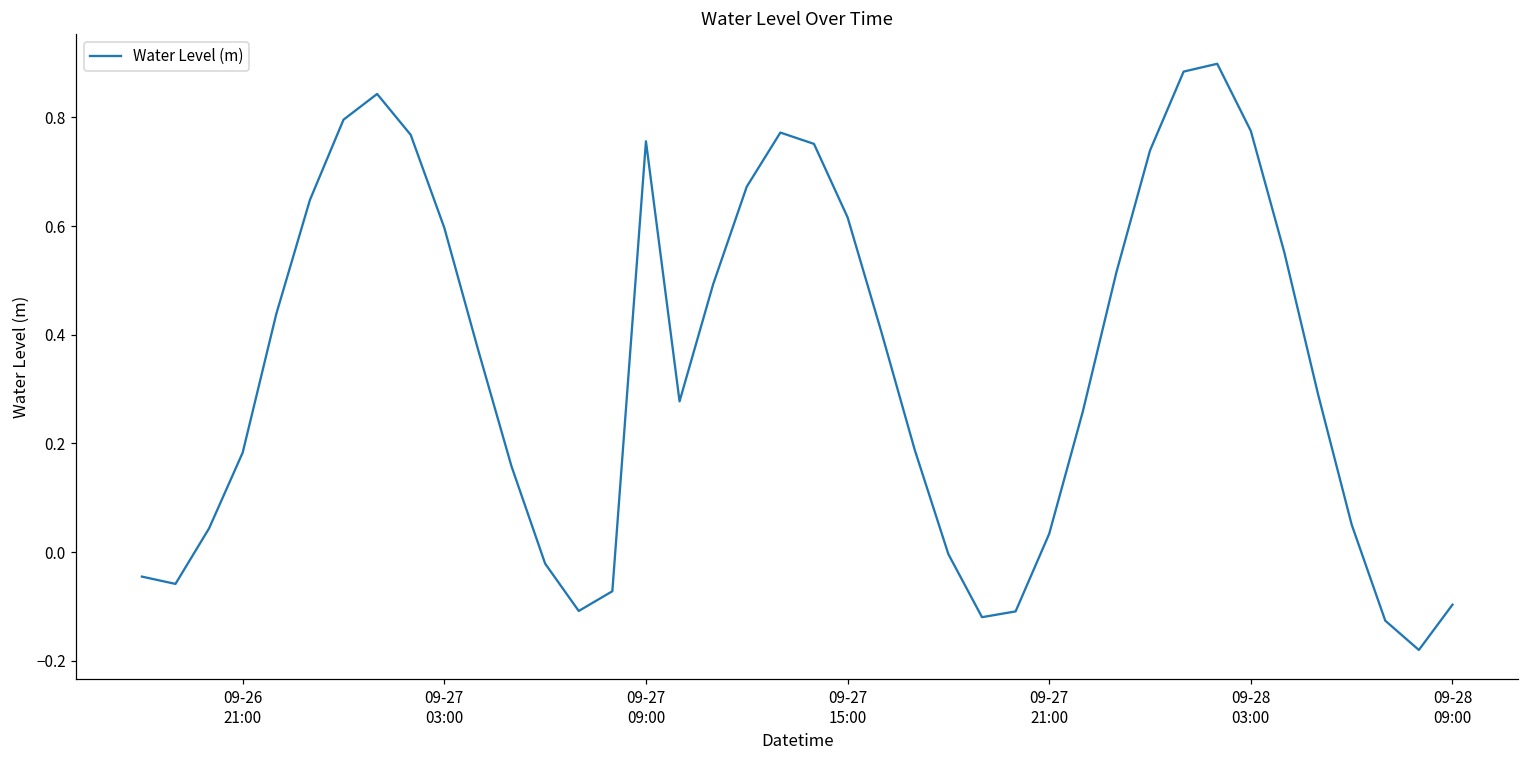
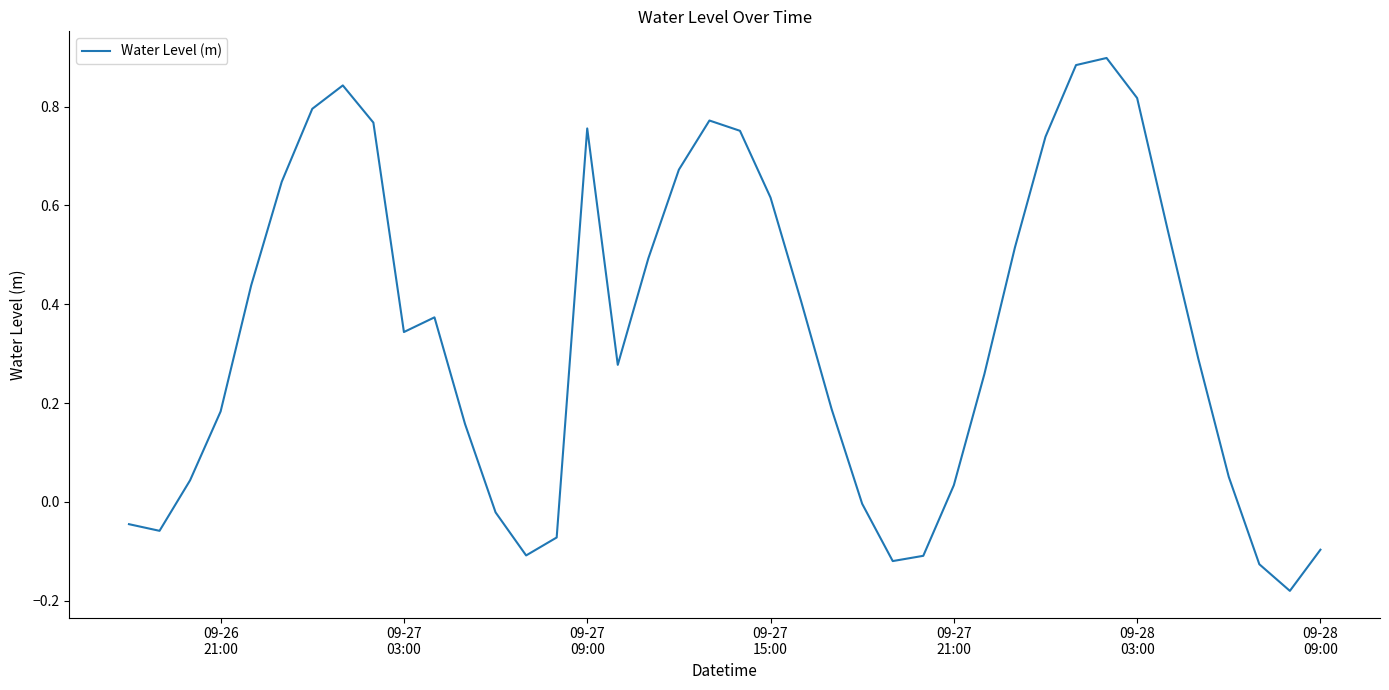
09-27 03:00: 0.60 -> 0.34
09-28 03:00: 0.77 -> 0.82
